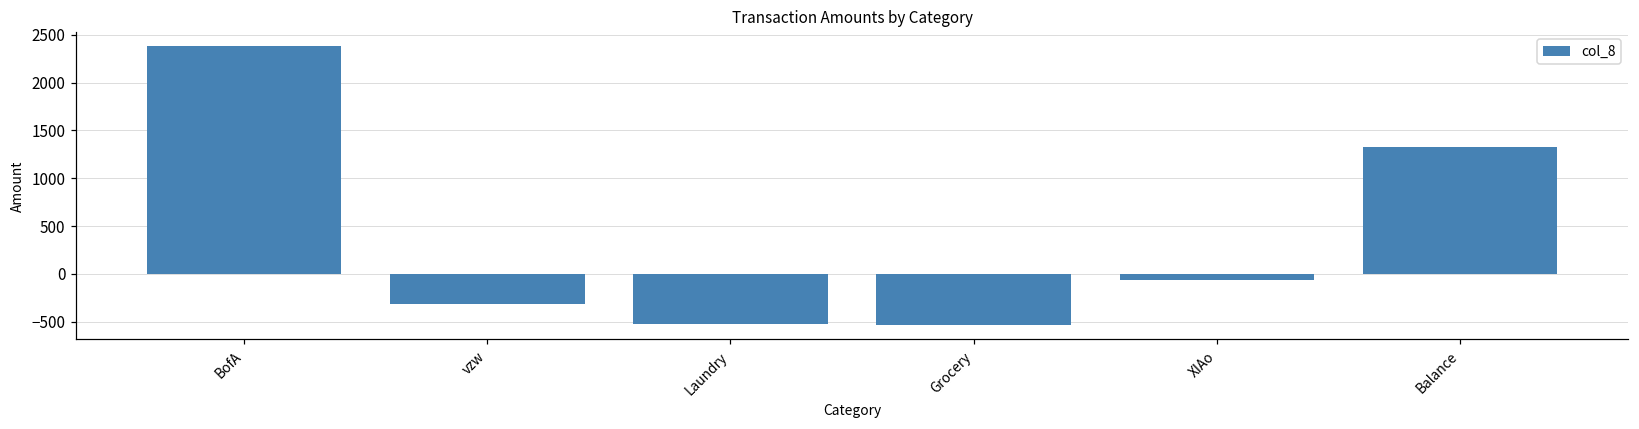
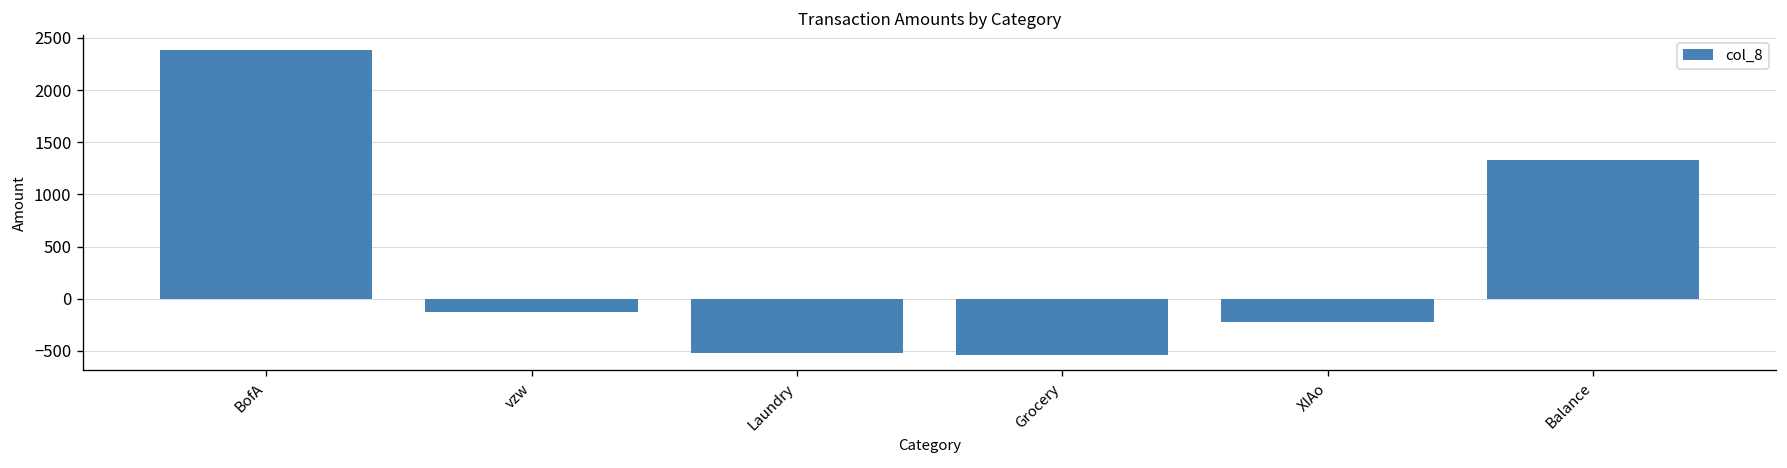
vzw: -300 -> -100
XIAo: -100 -> -200
